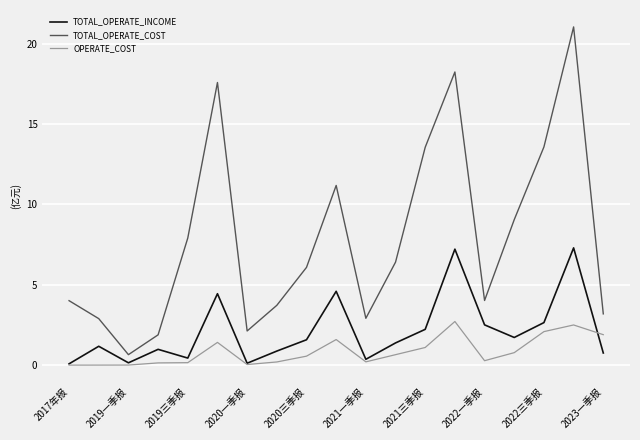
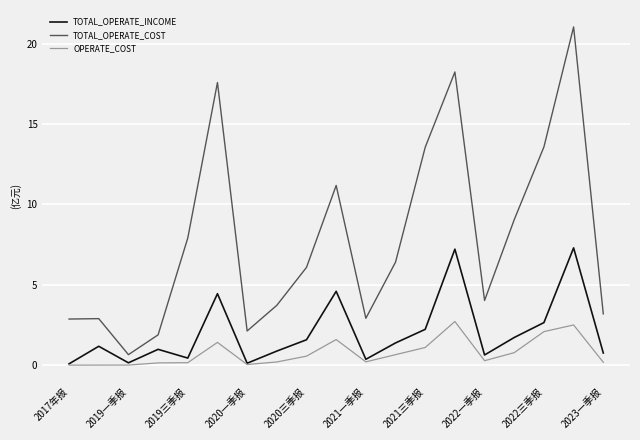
TOTAL_OPERATE_COST, 2017年报: 4.0 -> 2.9
TOTAL_OPERATE_INCOME, 2022一季报: 2.5 -> 0.6
OPERATE_COST, 2023一季报: 1.9 -> 0.2
